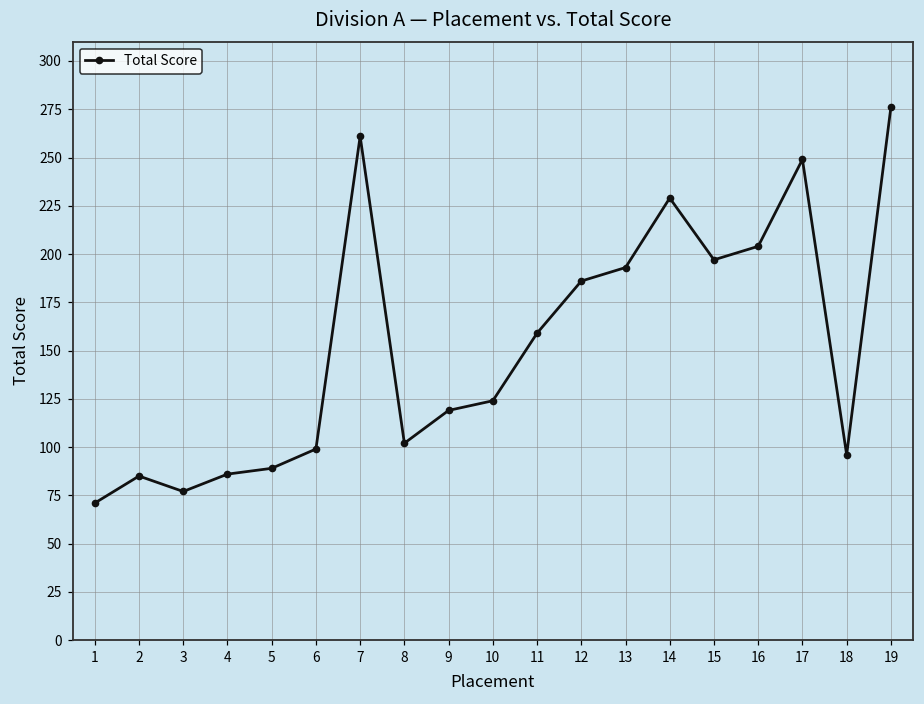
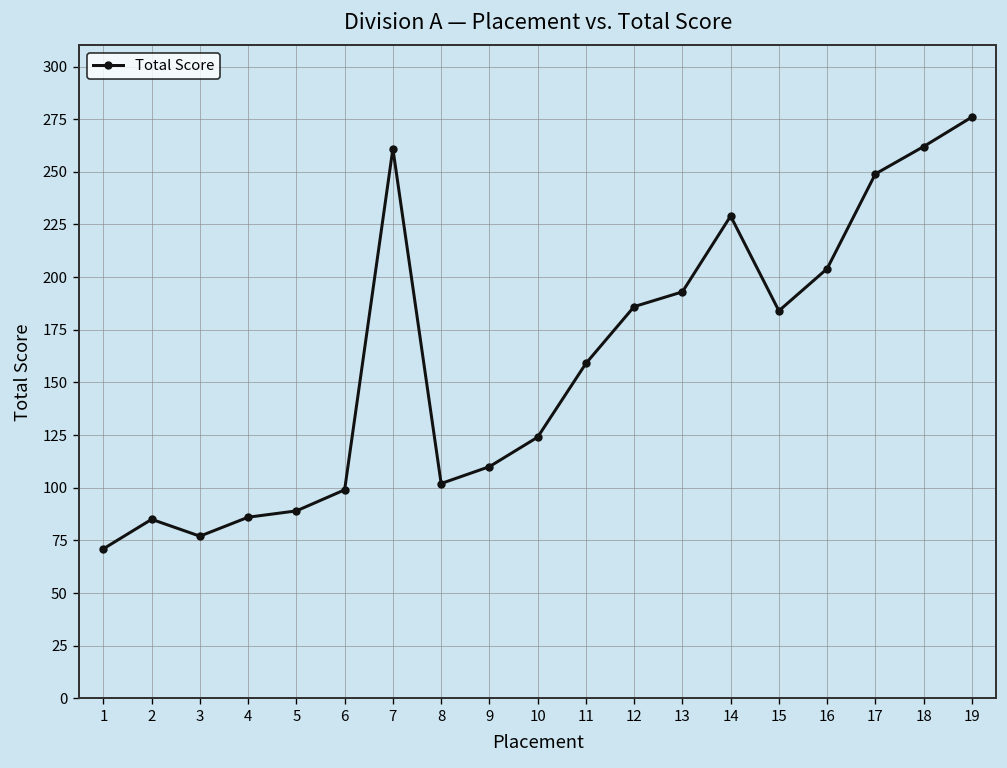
9: 119 -> 110
15: 197 -> 184
18: 96 -> 262
